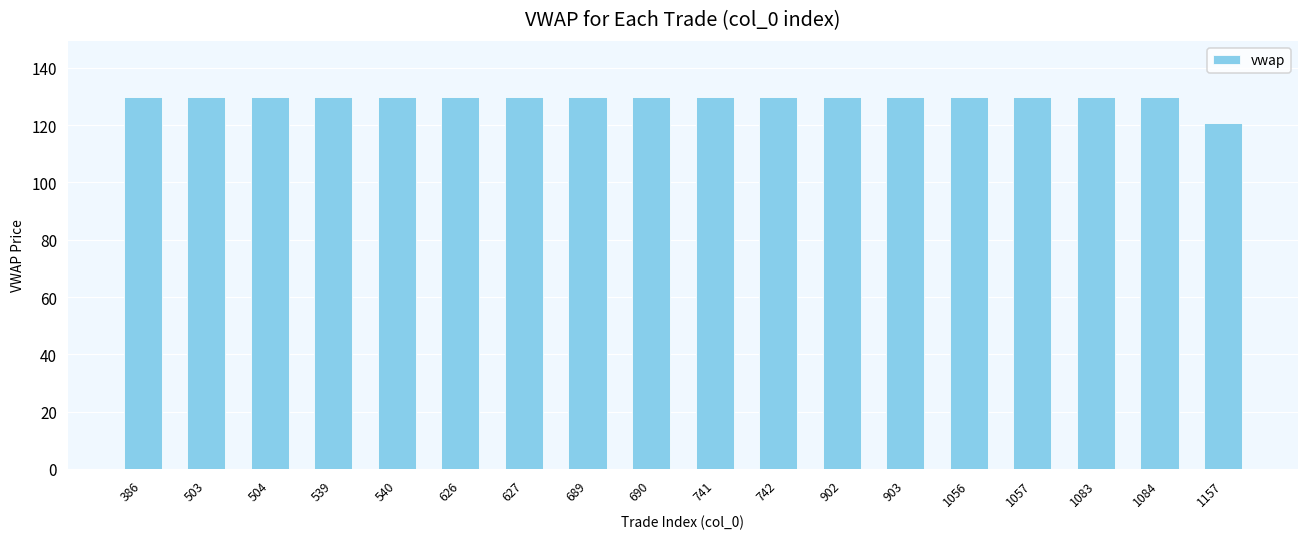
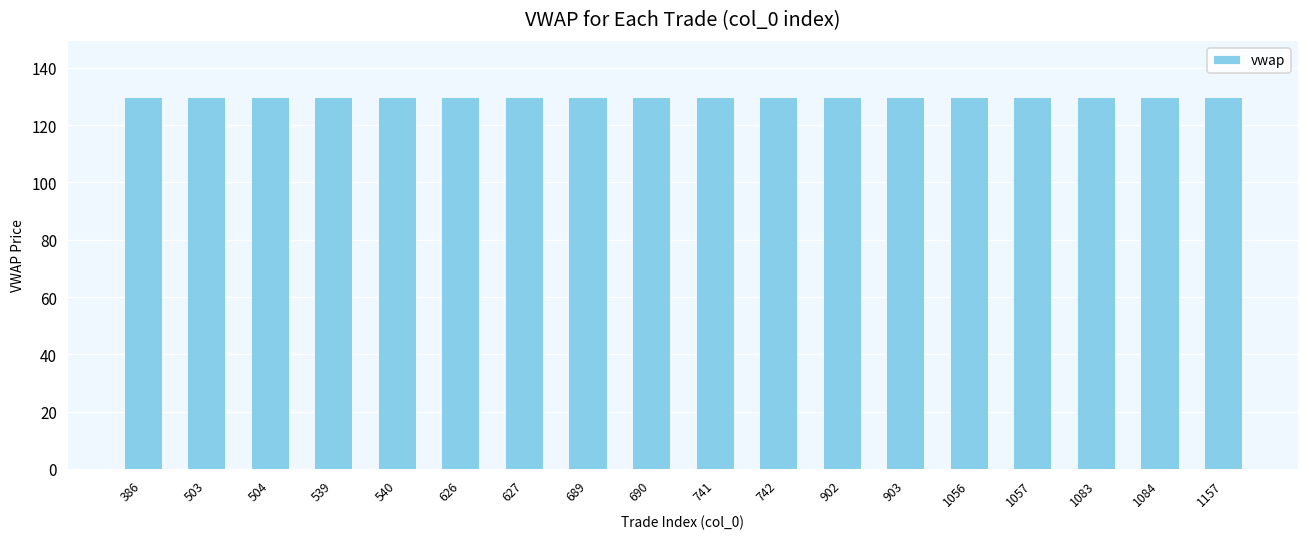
1157: 121 -> 130
